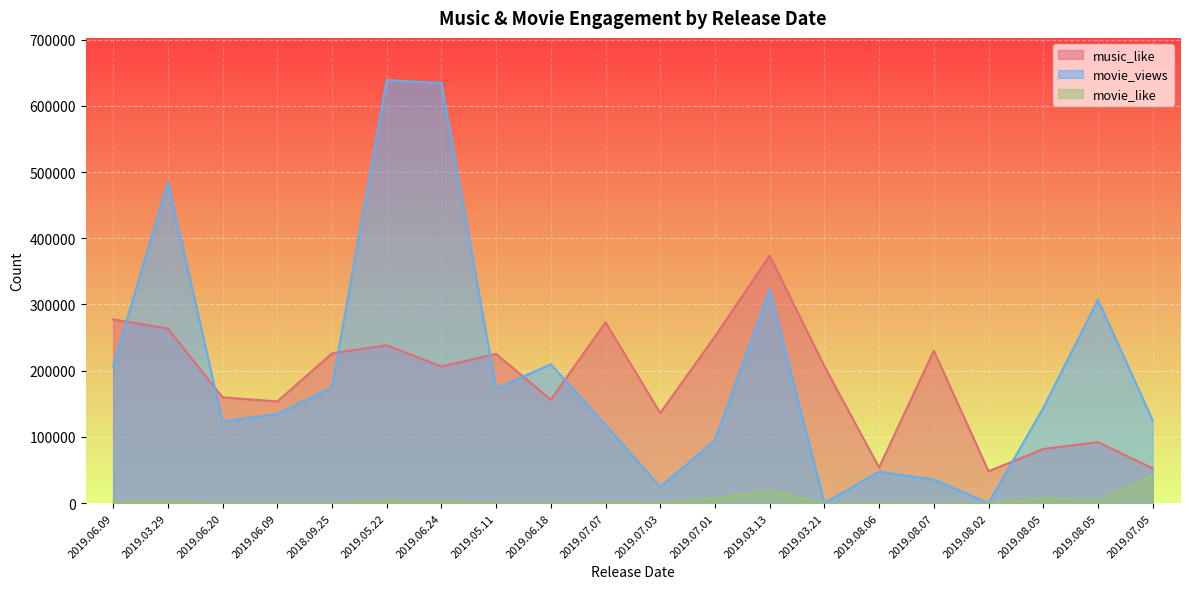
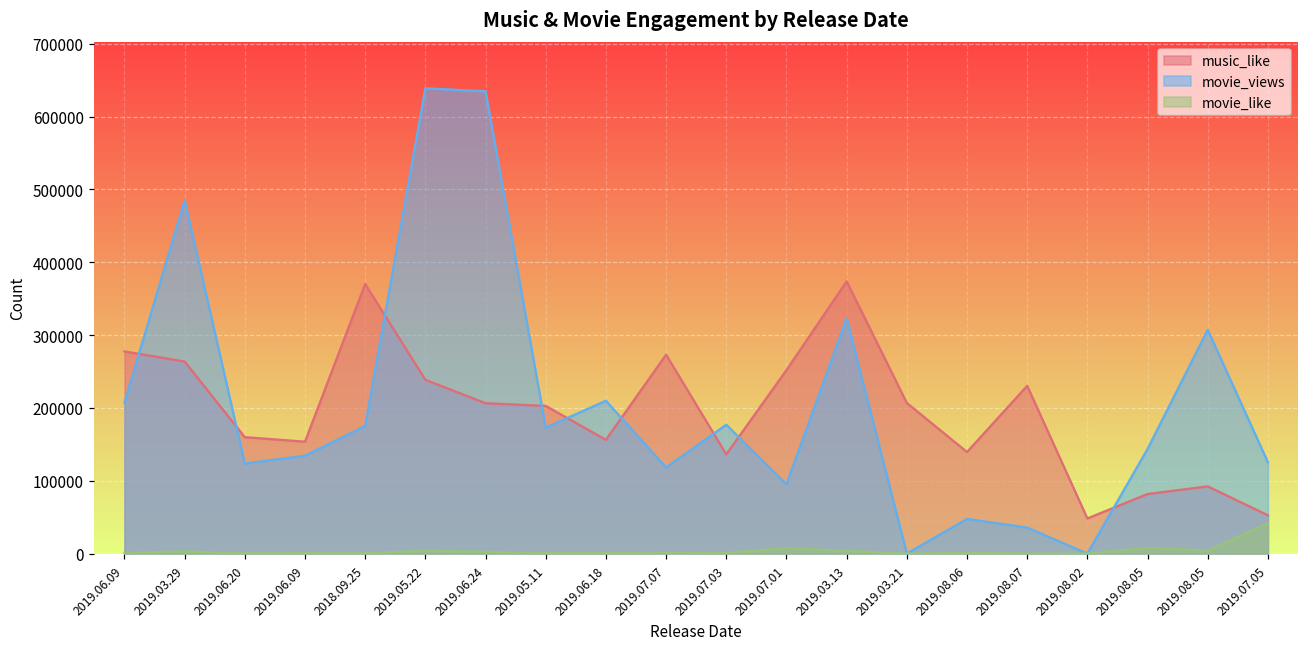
music_like, 2018.09.25: 230000 -> 370000
music_like, 2019.05.11: 230000 -> 200000
movie_views, 2019.07.03: 20000 -> 180000
movie_like, 2019.03.13: 20000 -> 0
music_like, 2019.08.06: 50000 -> 140000
